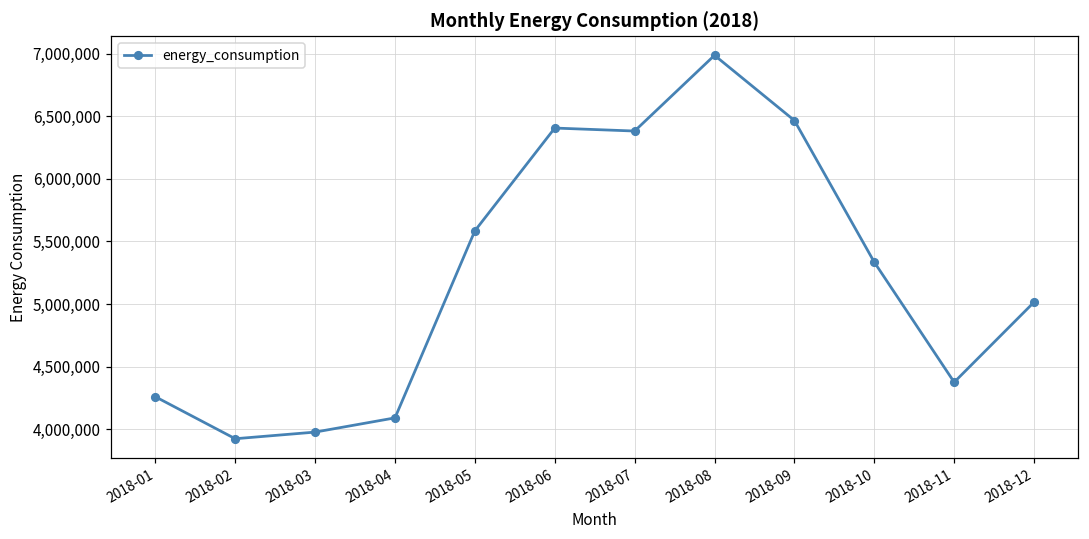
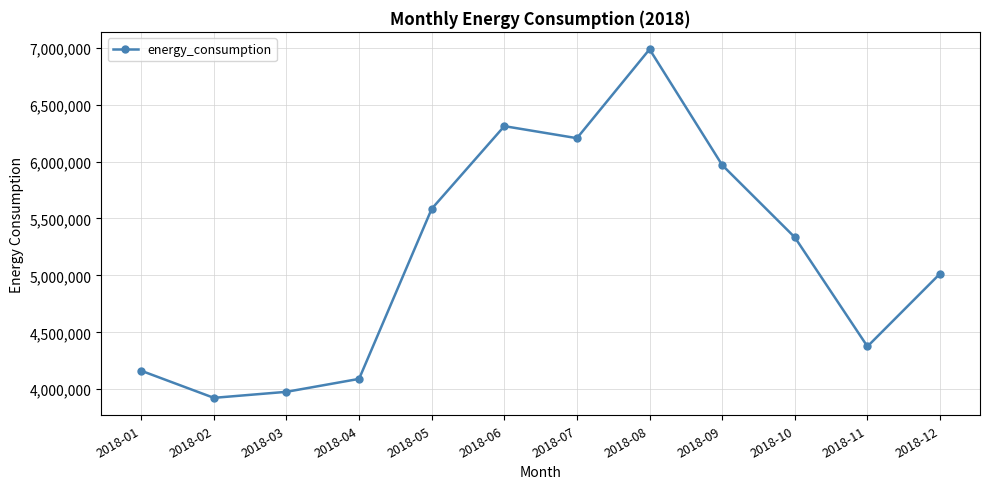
2018-01: 4,260,000 -> 4,160,000
2018-06: 6,410,000 -> 6,310,000
2018-07: 6,380,000 -> 6,210,000
2018-09: 6,470,000 -> 5,970,000
